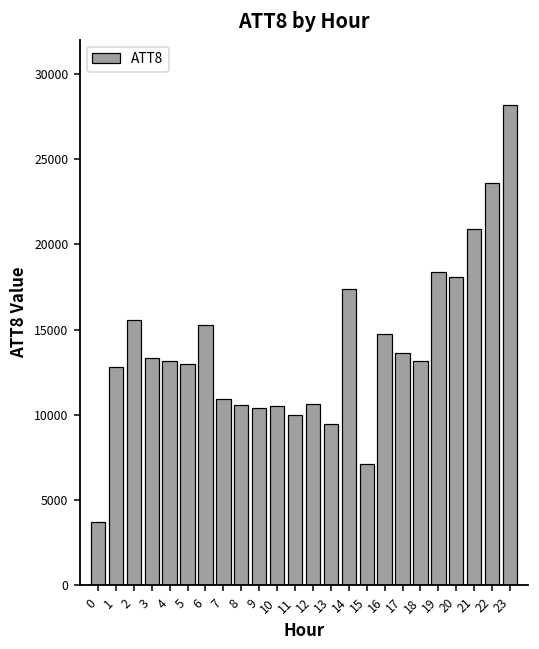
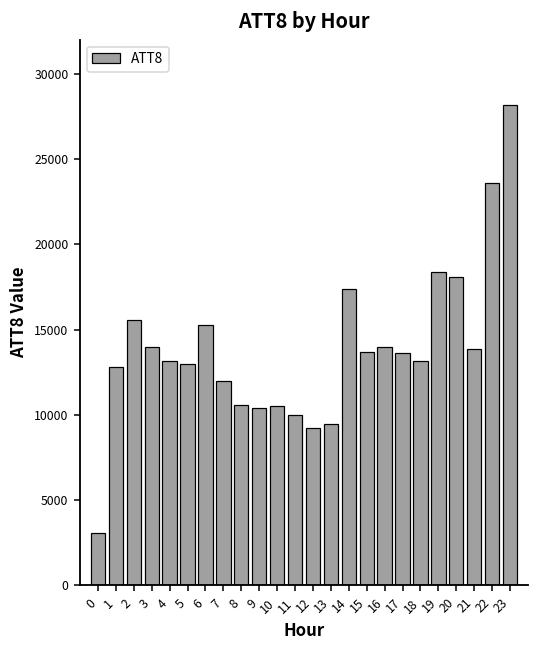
0: 3700 -> 3100
3: 13300 -> 14000
7: 10900 -> 12000
12: 10600 -> 9200
15: 7100 -> 13700
16: 14700 -> 14000
21: 20900 -> 13900
